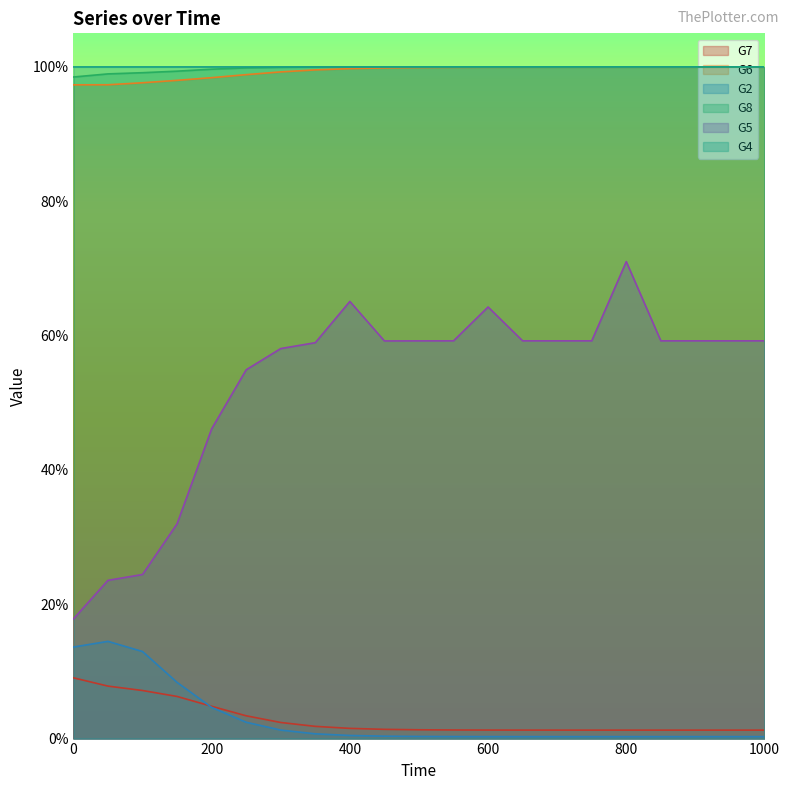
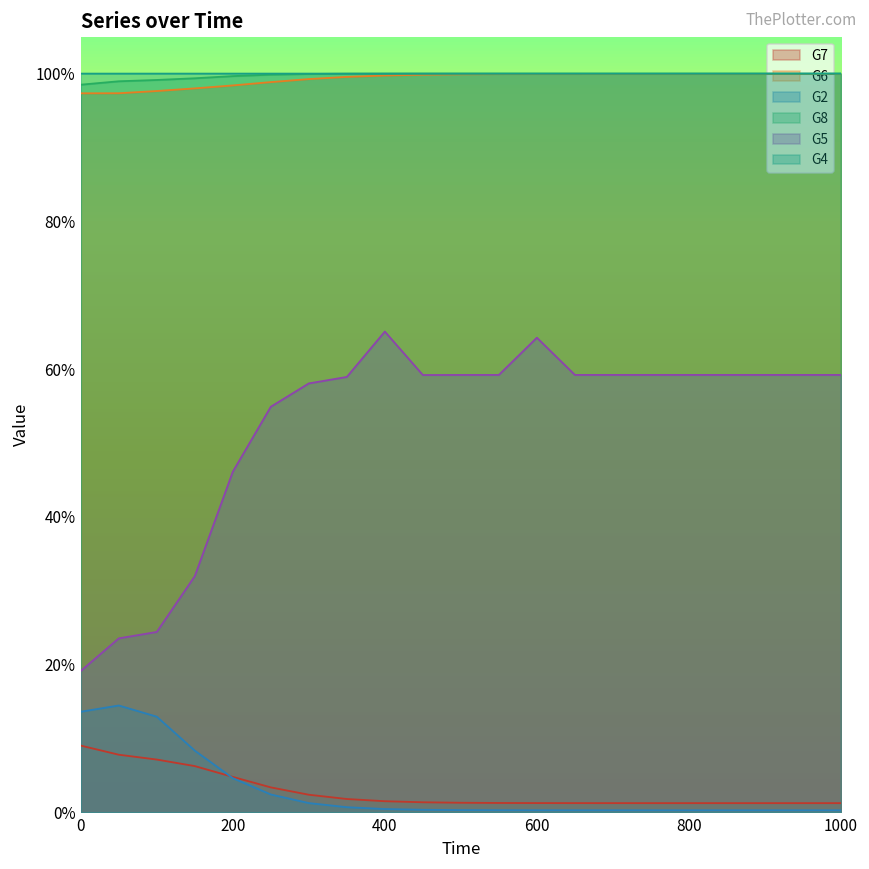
G5, 0: 18% -> 19%
G5, 800: 71% -> 59%
